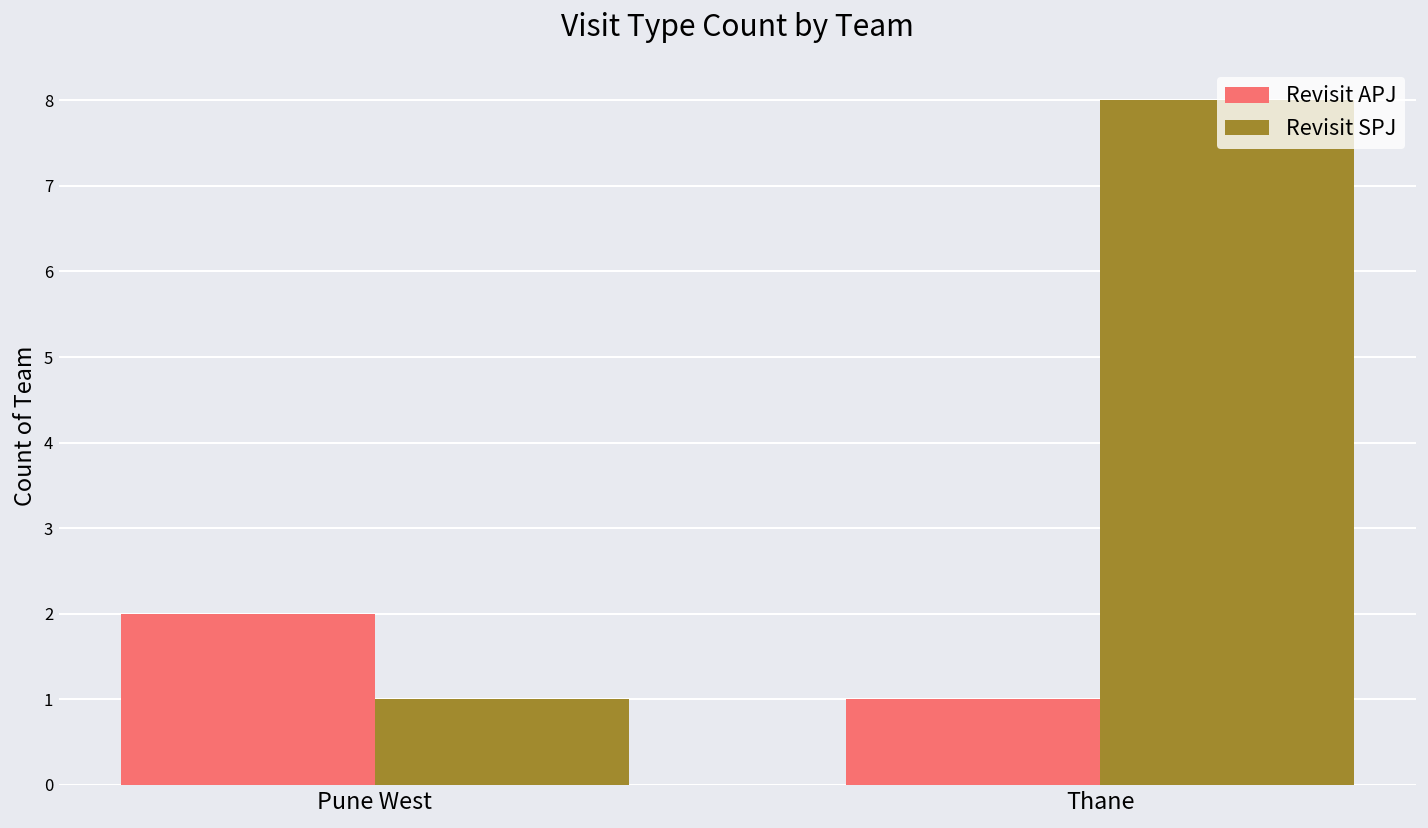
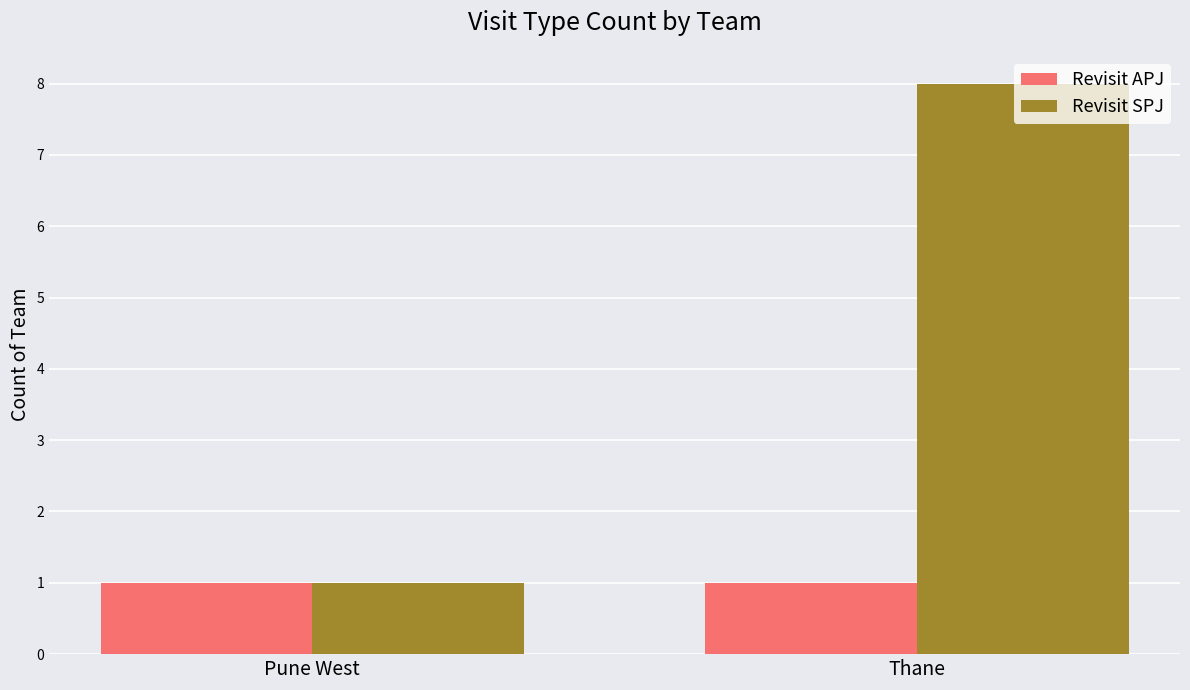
Revisit APJ, Pune West: 2 -> 1
